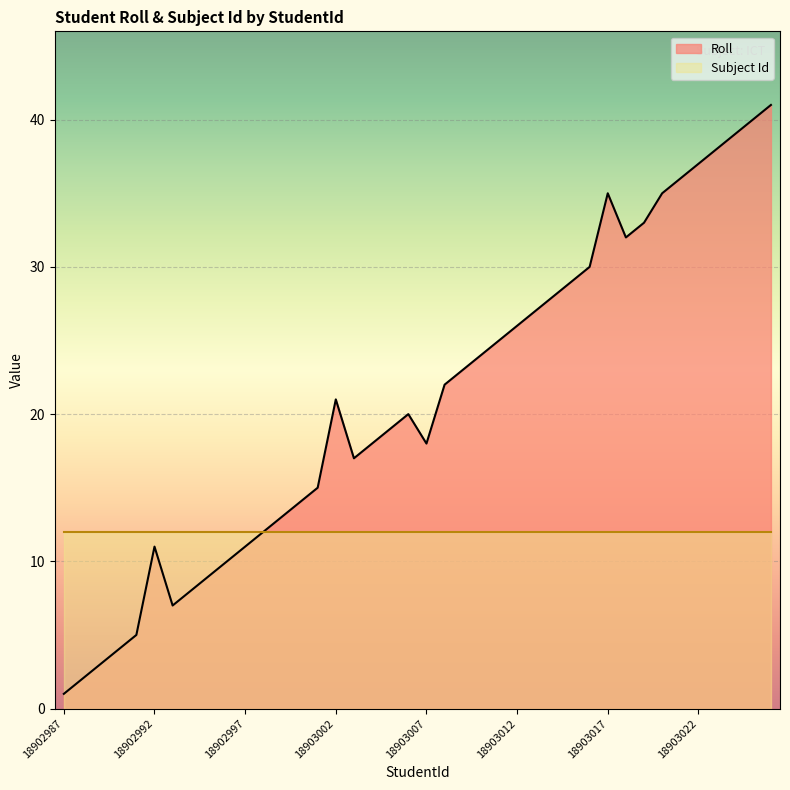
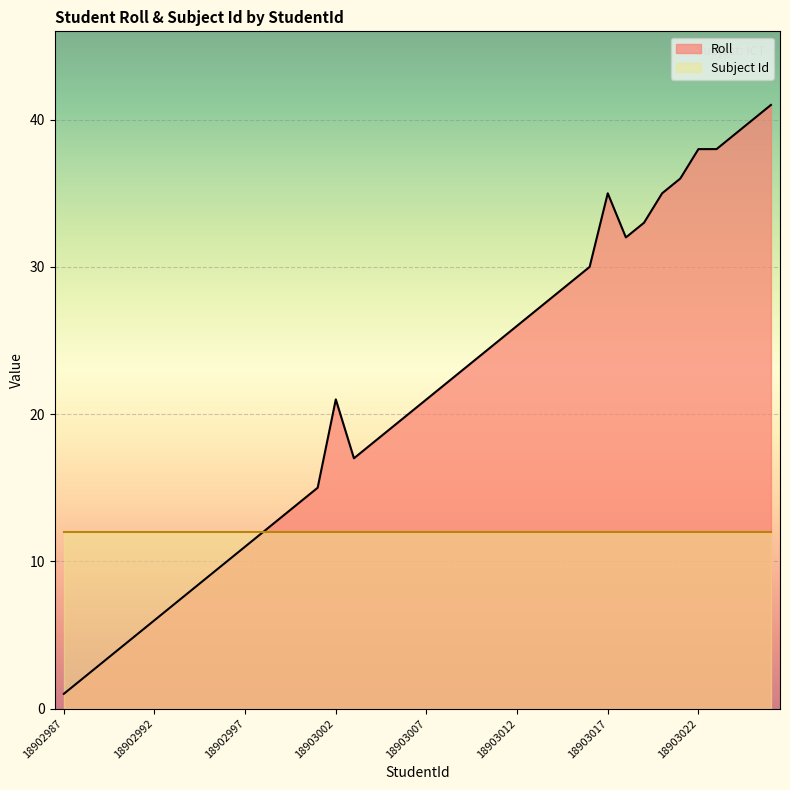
Roll, 18902992: 11 -> 6
Roll, 18903007: 18 -> 21
Roll, 18903022: 37 -> 38
